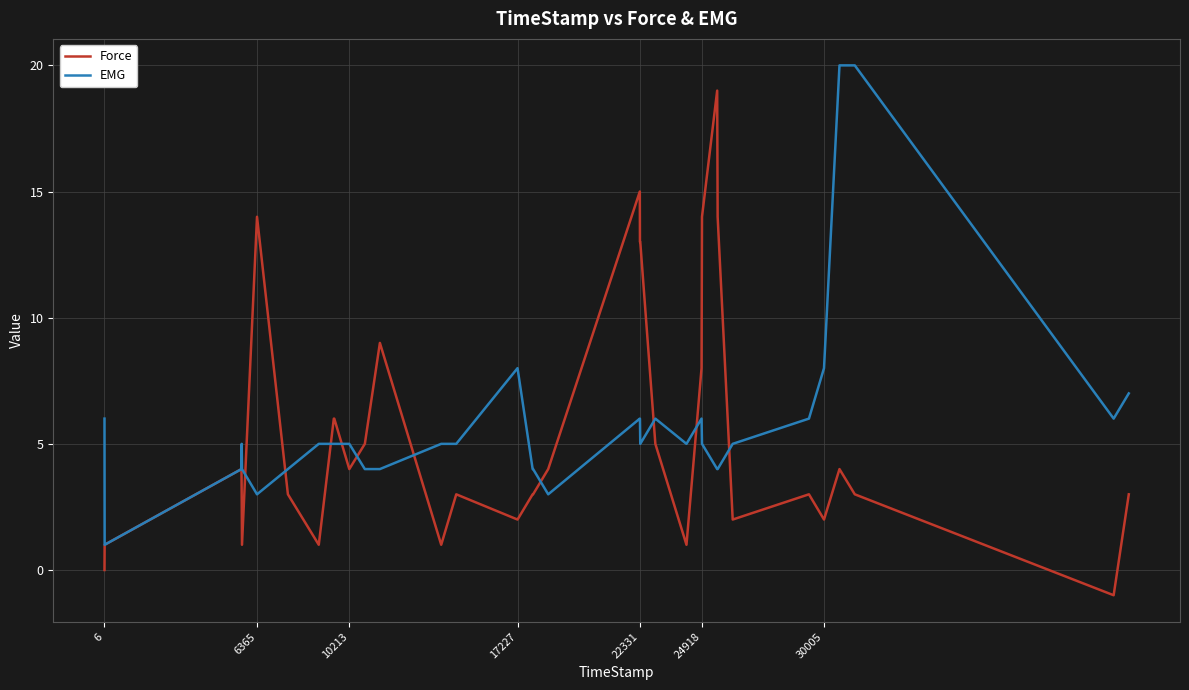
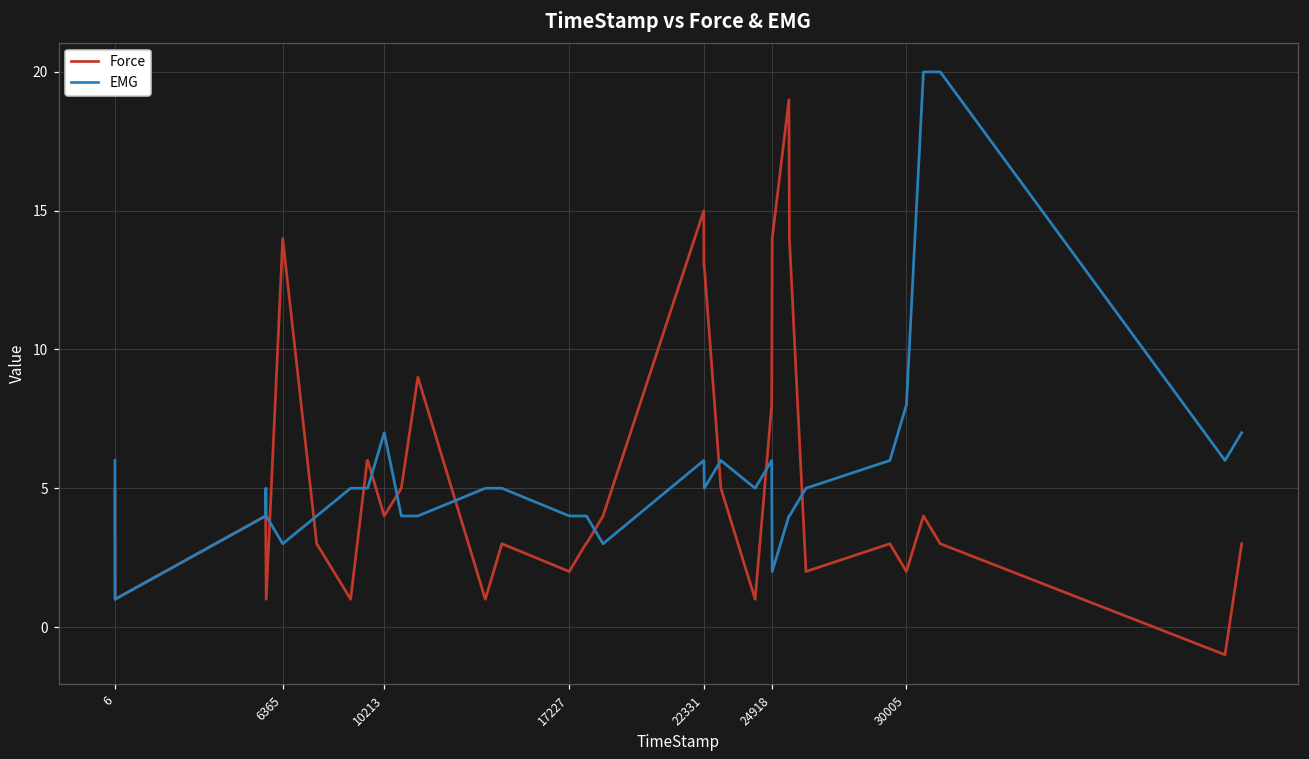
Force, 6: 0 -> 5
EMG, 10213: 5 -> 7
EMG, 17227: 8 -> 4
EMG, 24918: 5 -> 2
